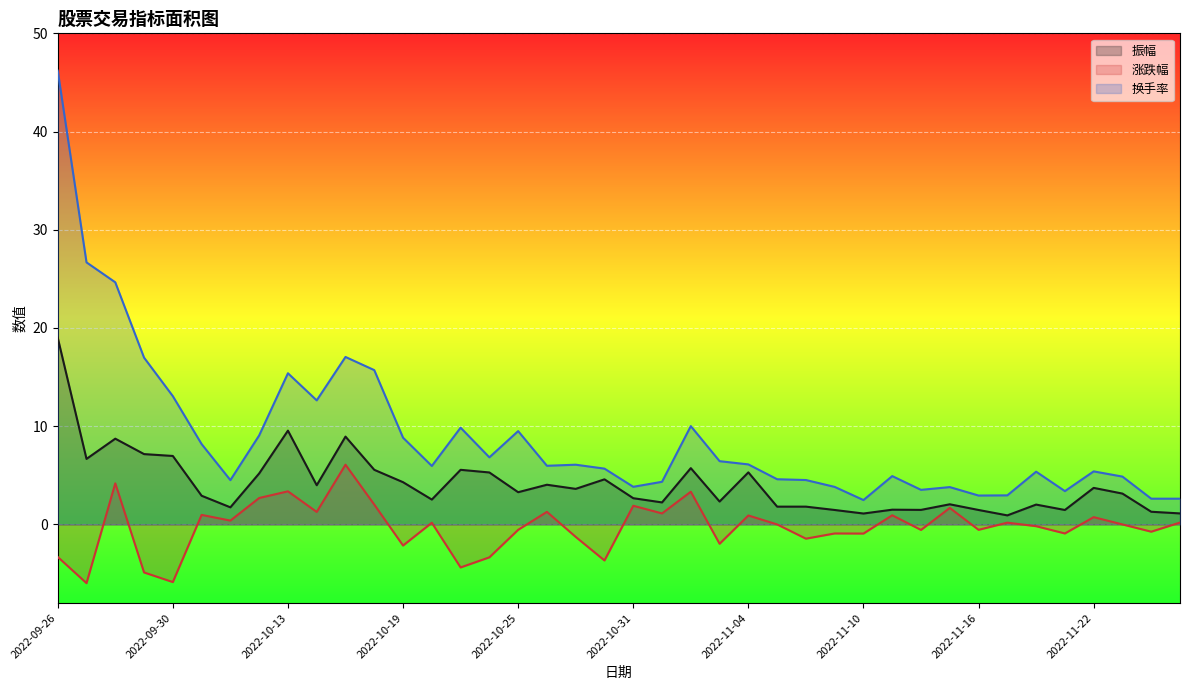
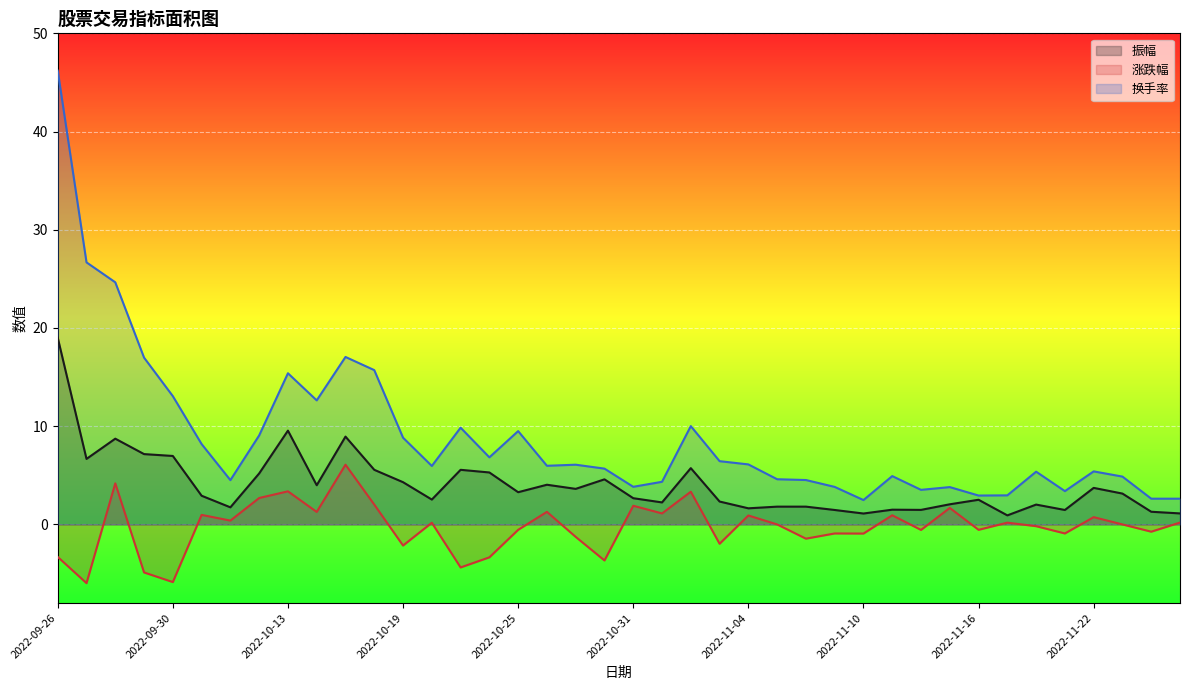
振幅, 2022-11-04: 5 -> 2
振幅, 2022-11-16: 1 -> 3
